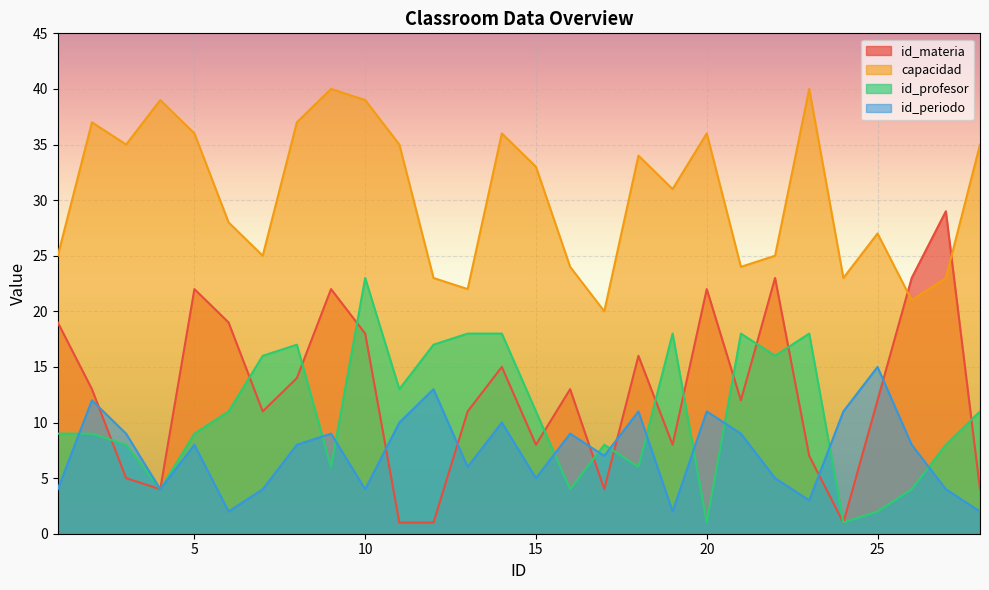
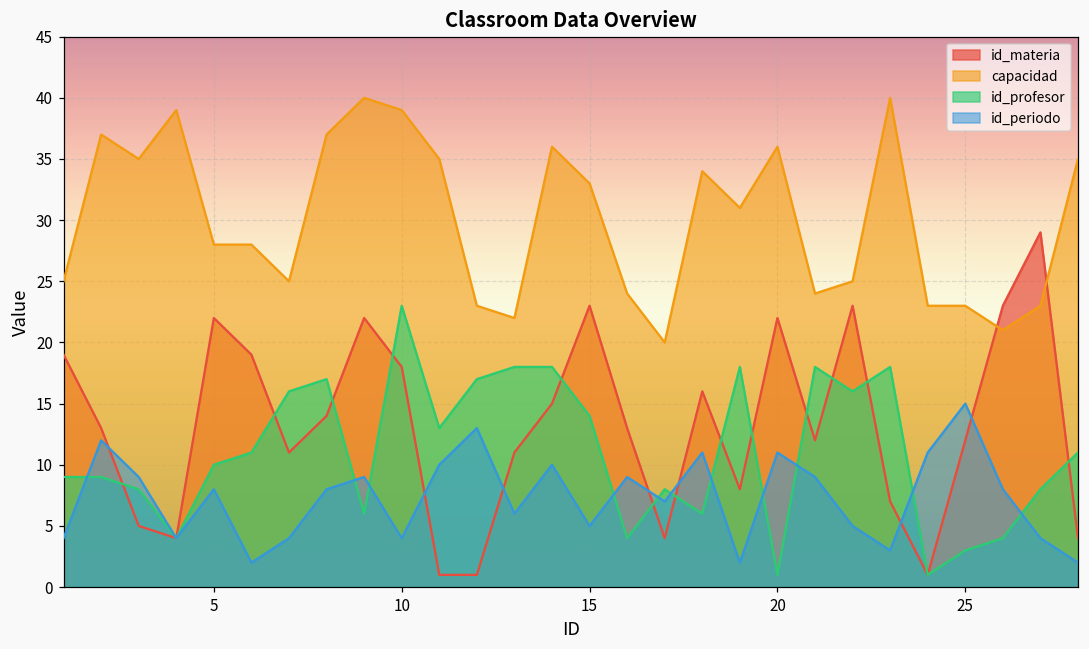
capacidad, 5: 36 -> 28
id_profesor, 5: 9 -> 10
id_materia, 15: 8 -> 23
id_profesor, 15: 11 -> 14
capacidad, 25: 27 -> 23
id_profesor, 25: 2 -> 3
